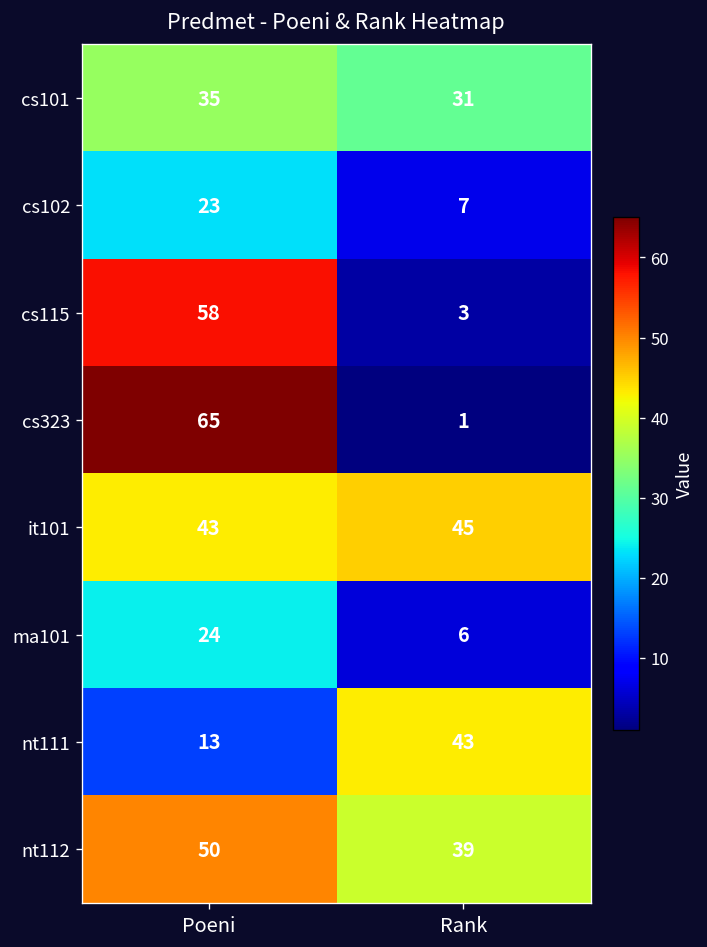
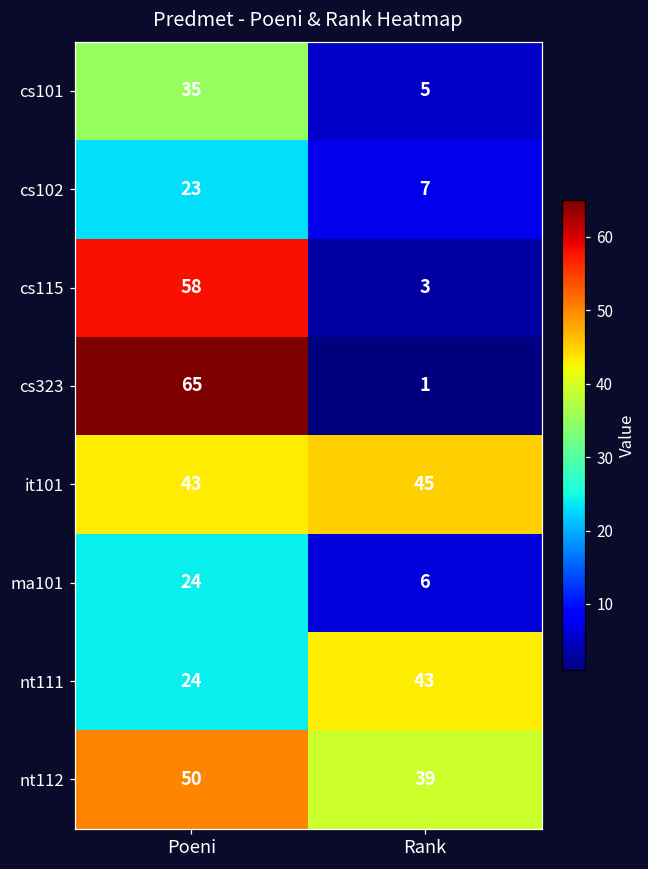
cs101, Rank: 31 -> 5
nt111, Poeni: 13 -> 24
